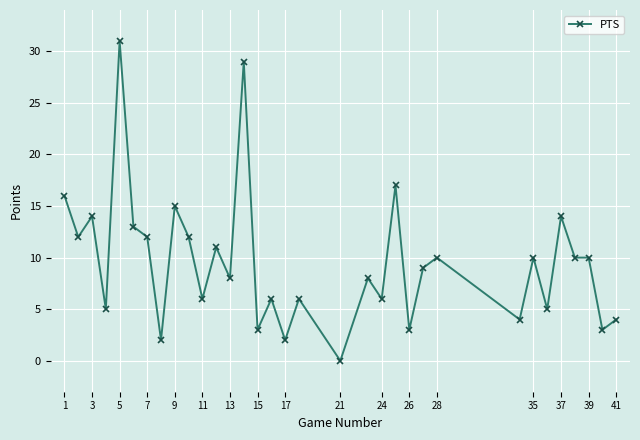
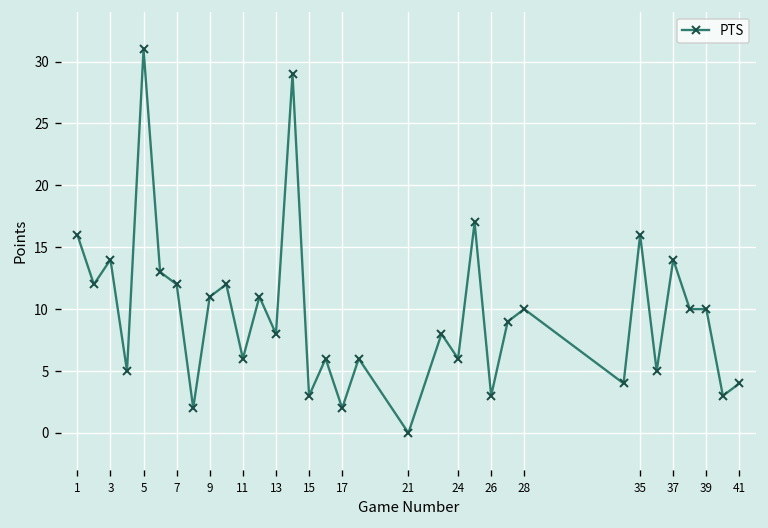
9: 15 -> 11
35: 10 -> 16
